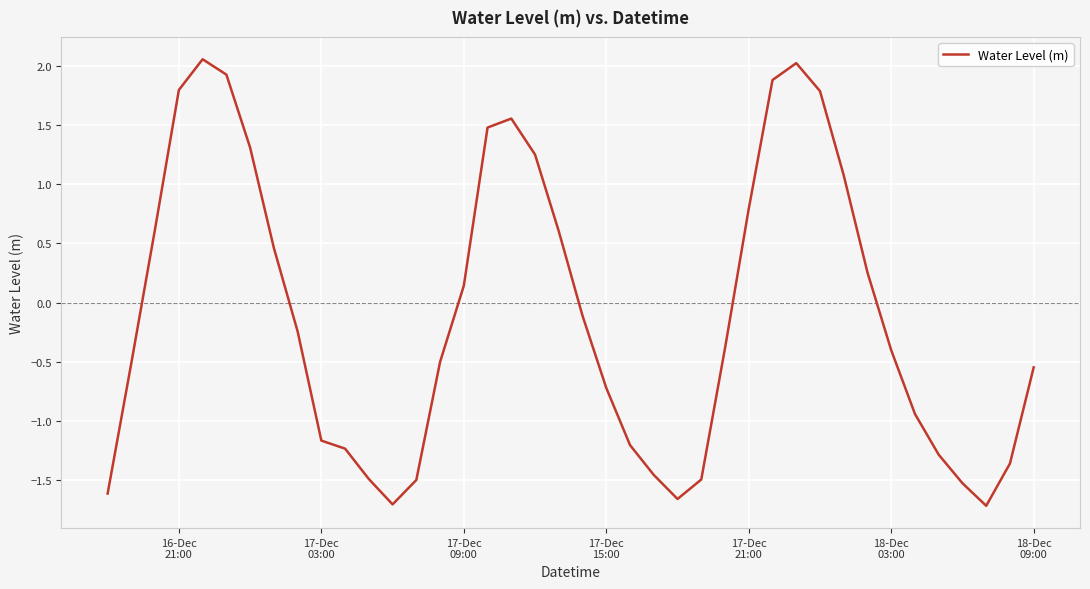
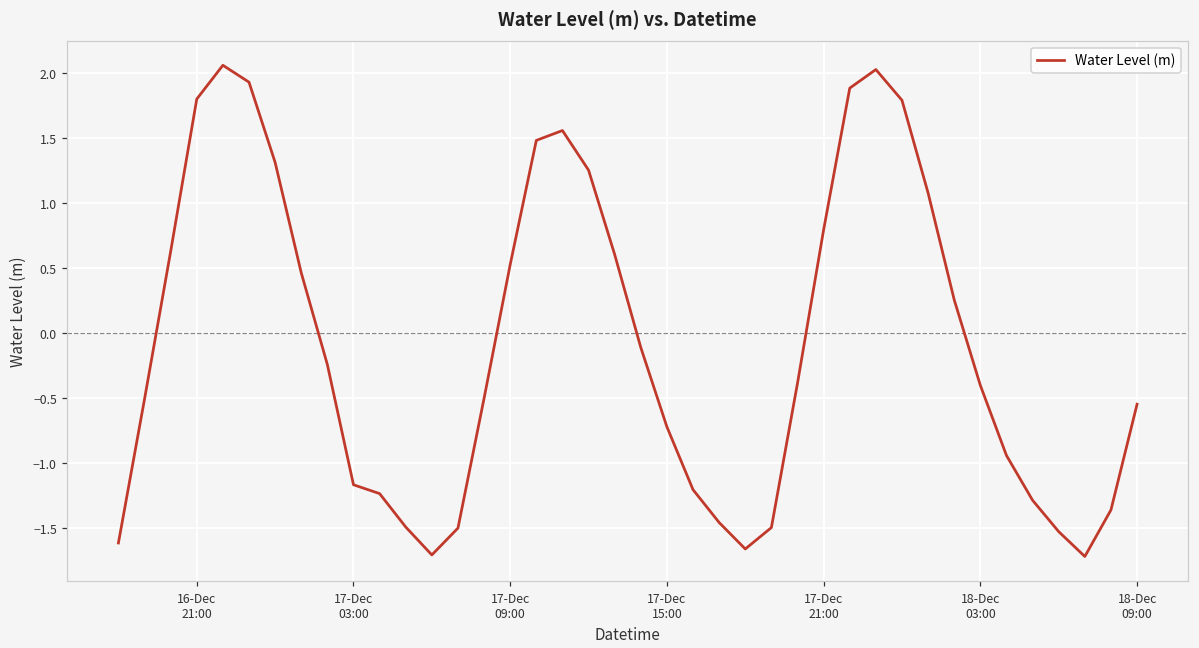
17-Dec 09:00: 0.14 -> 0.53
